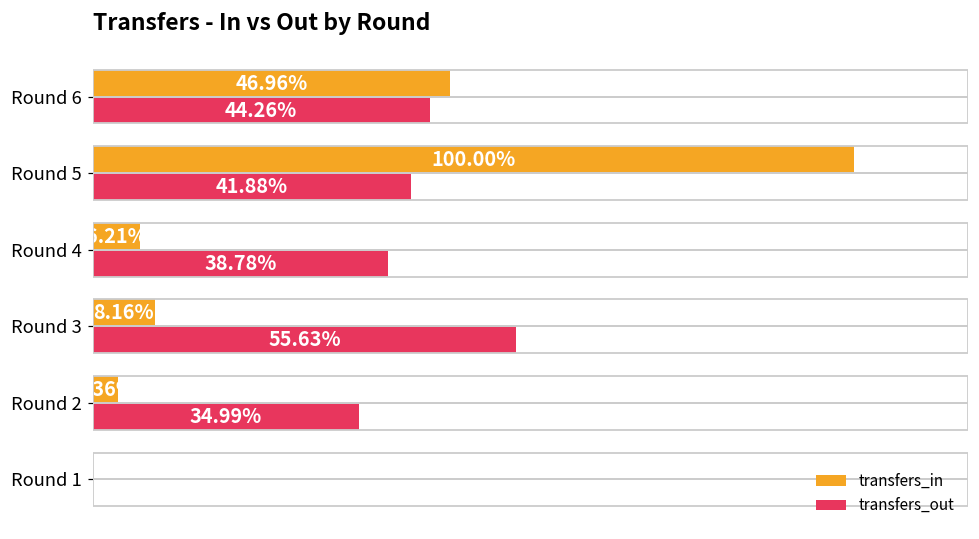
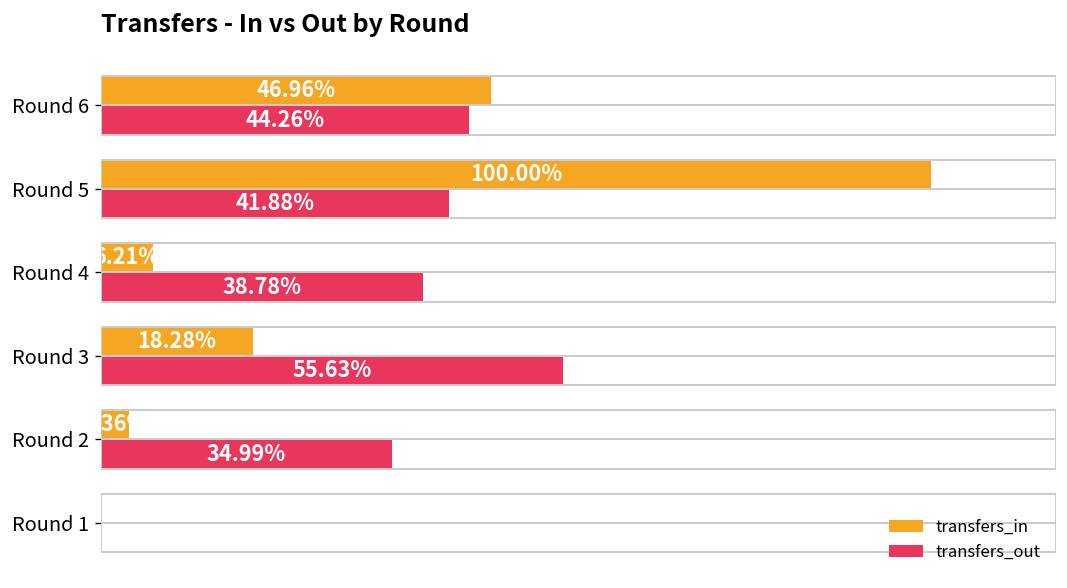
transfers_in, Round 3: 8.16% -> 18.28%
